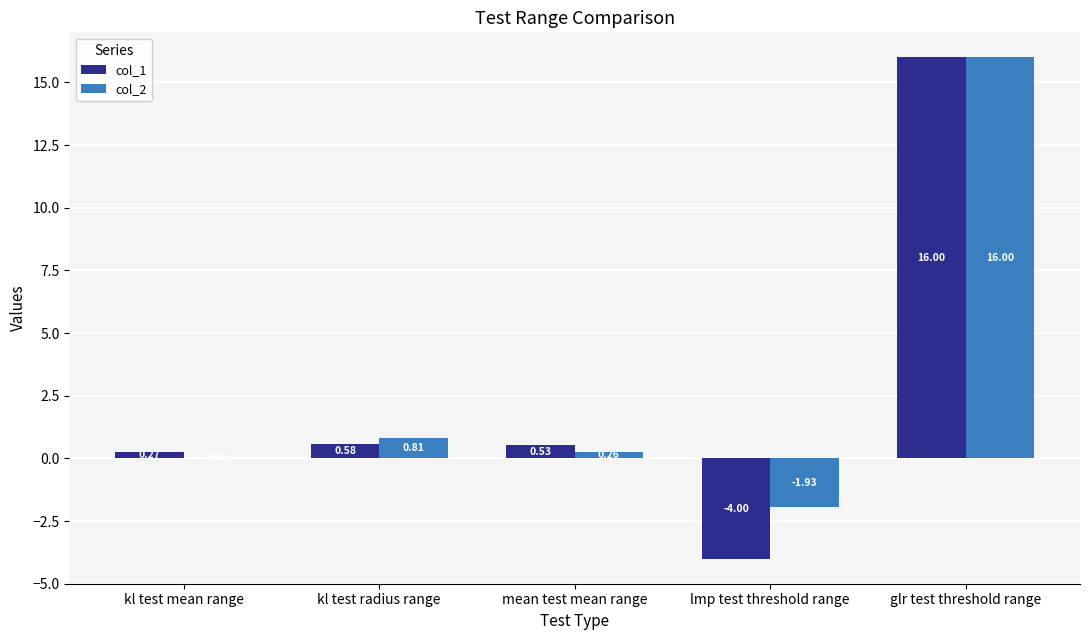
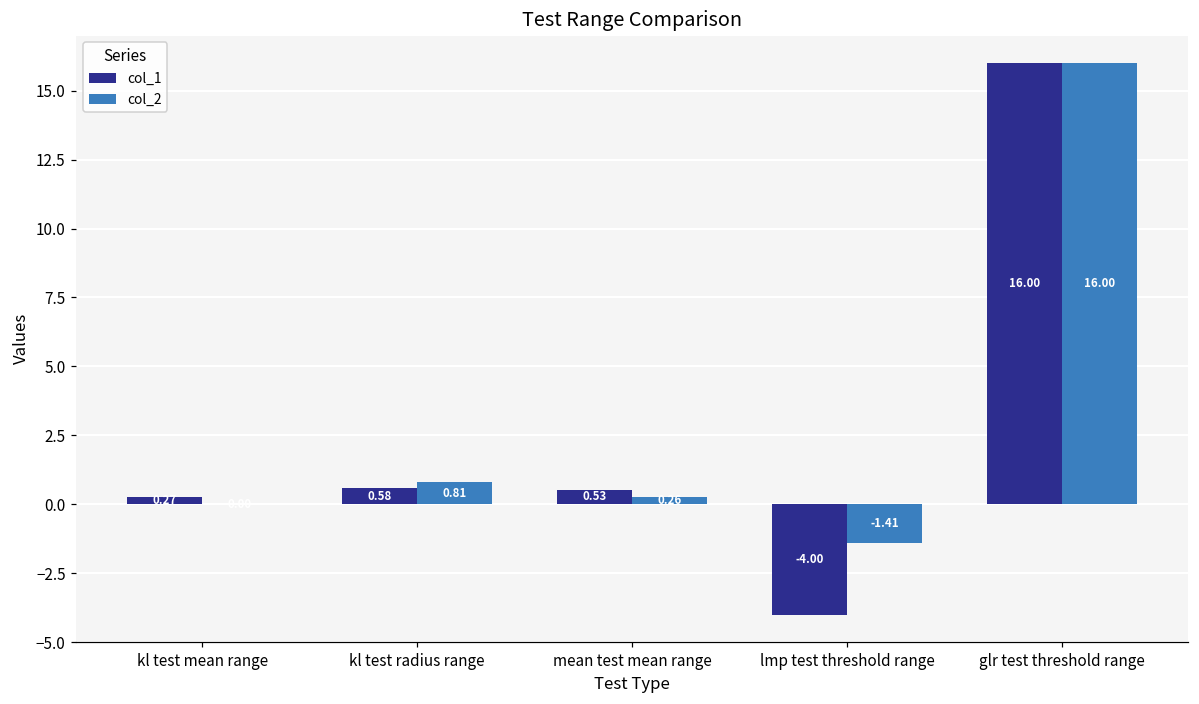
col_2, lmp test threshold range: -1.93 -> -1.41
